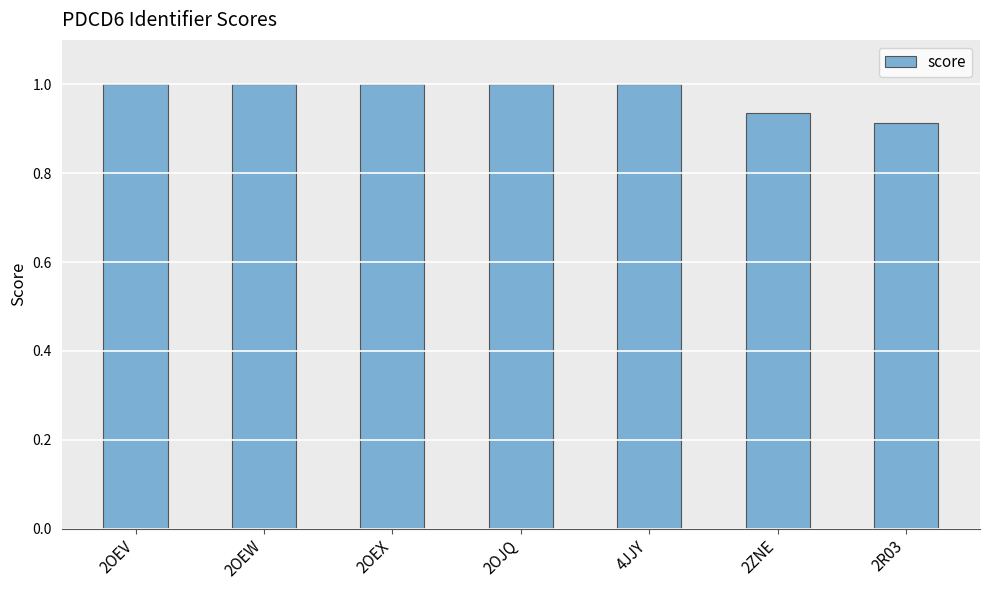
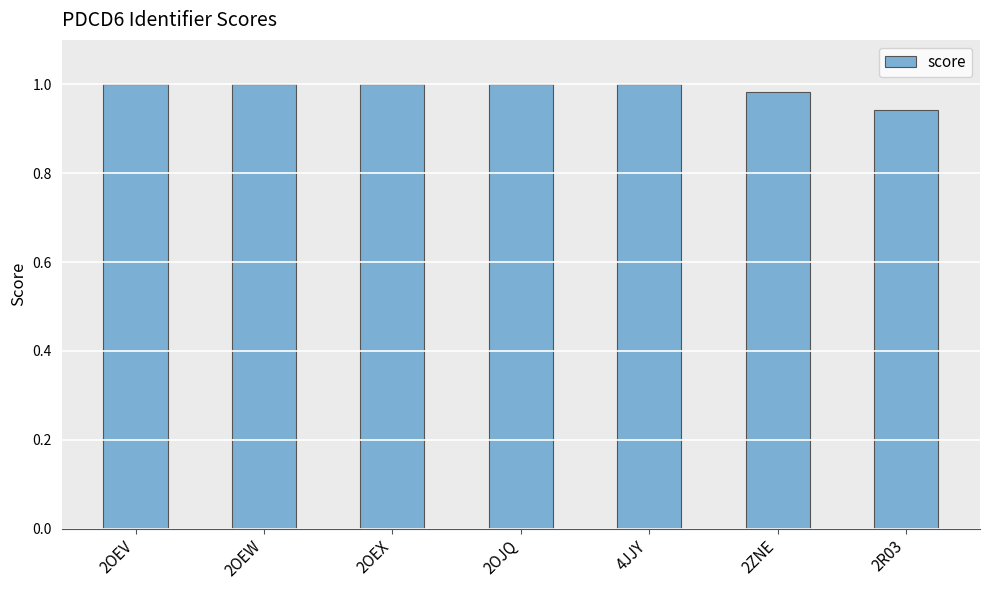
2ZNE: 0.93 -> 0.98
2R03: 0.91 -> 0.94
